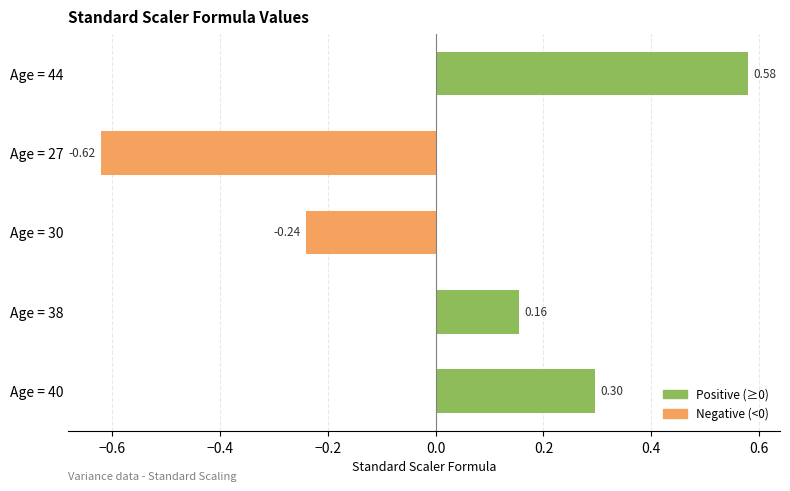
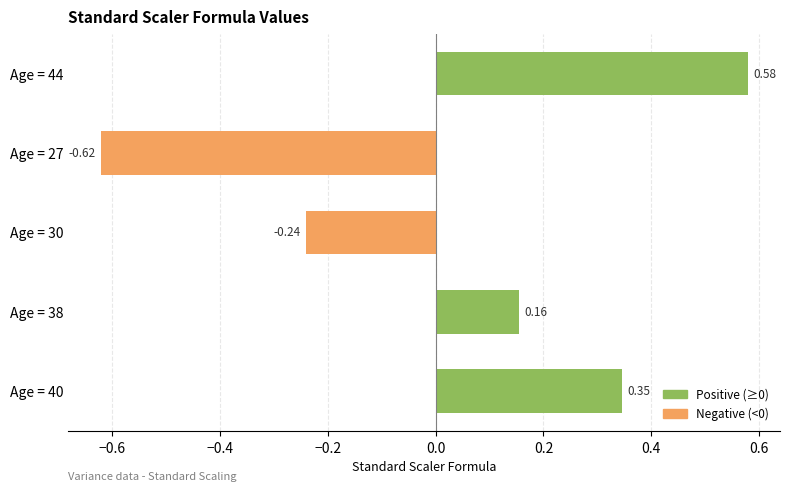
Age = 40: 0.30 -> 0.35
